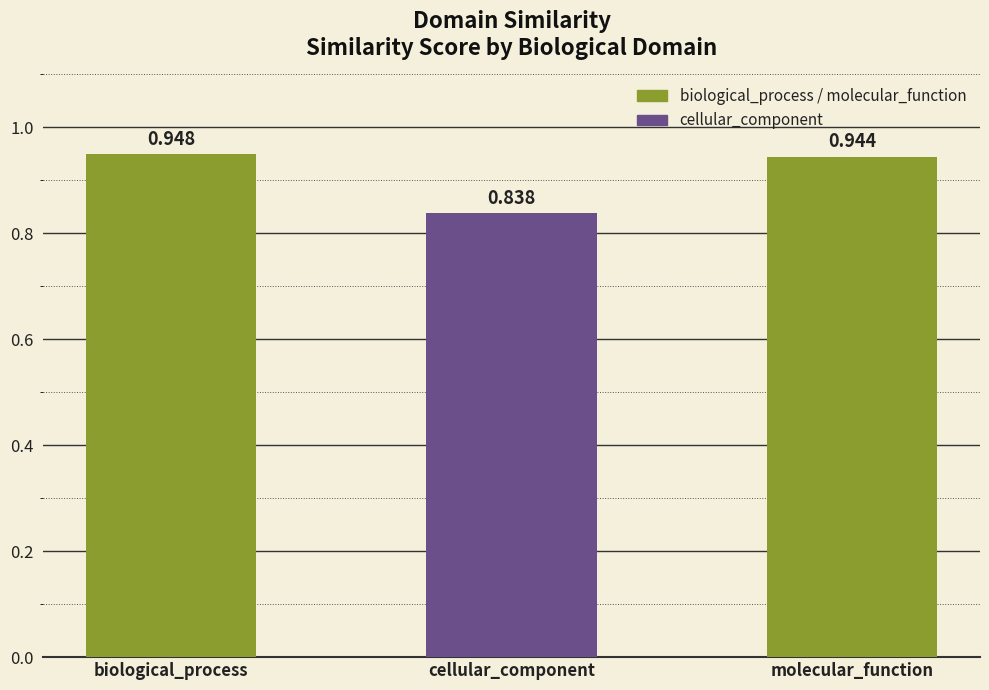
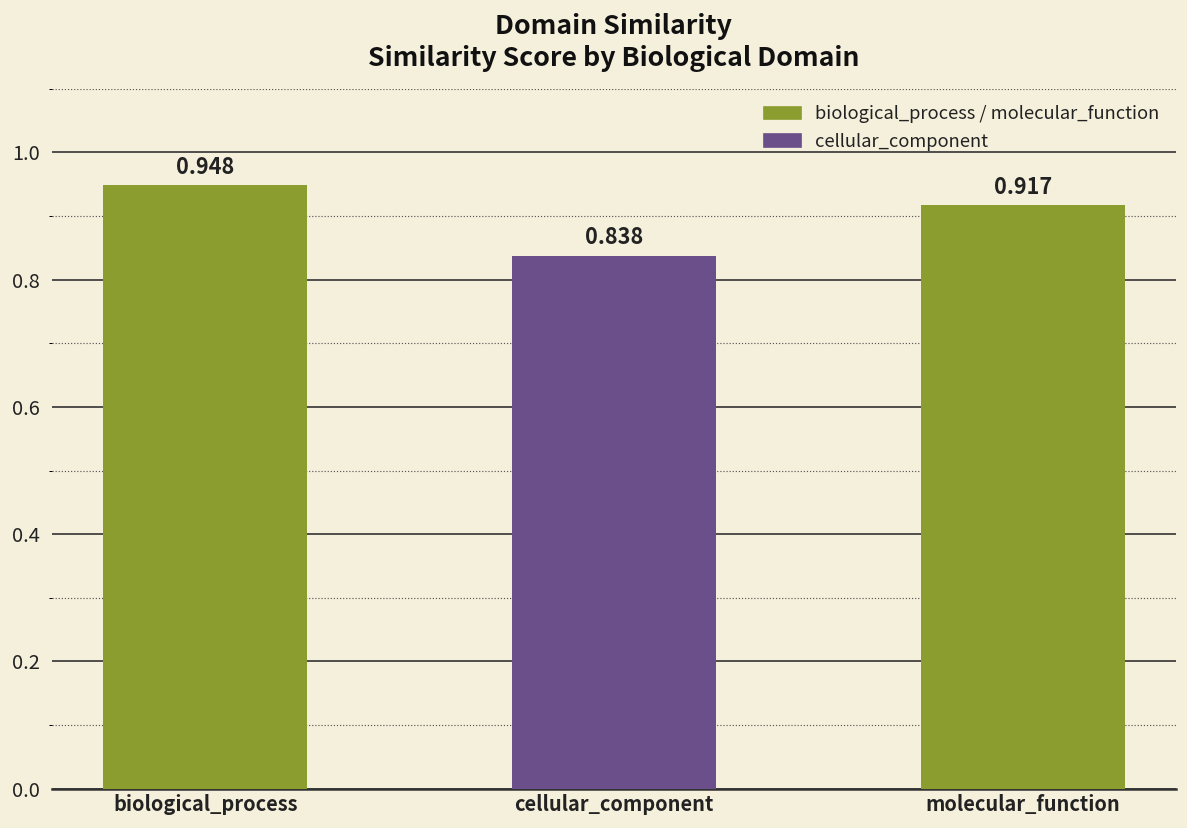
molecular_function: 0.944 -> 0.917
